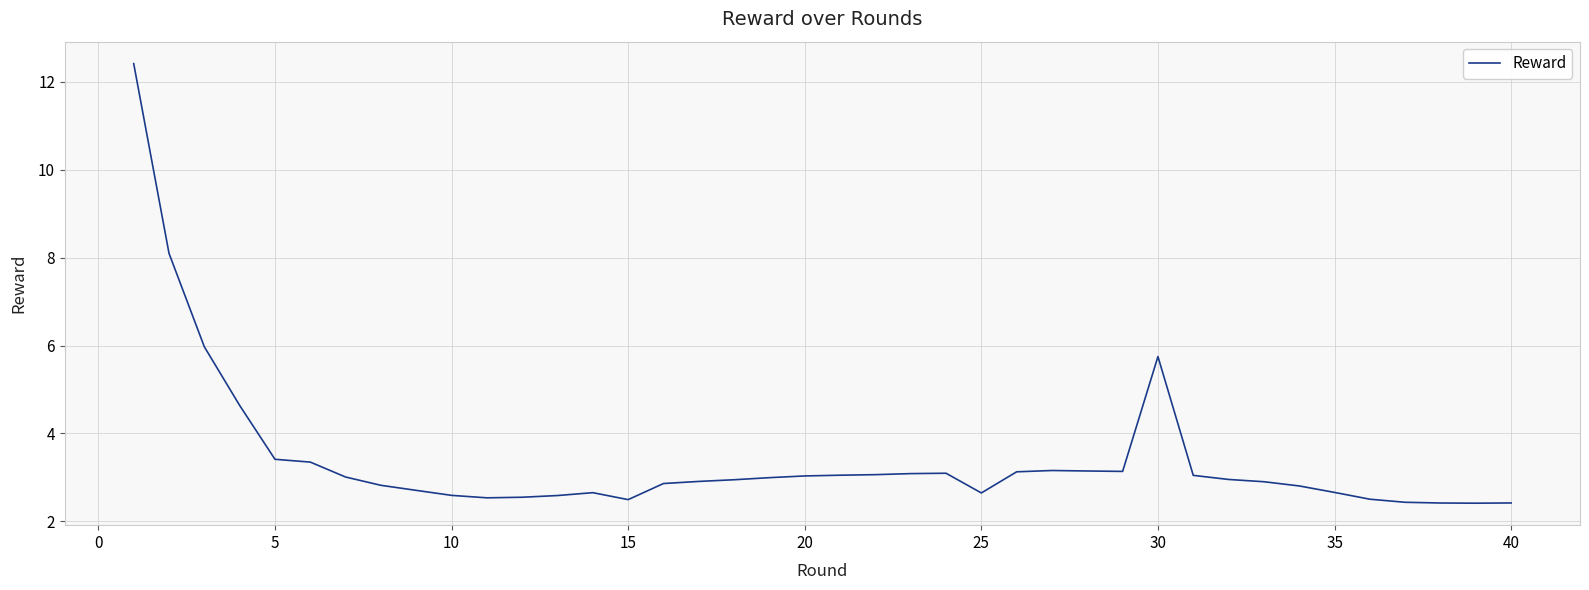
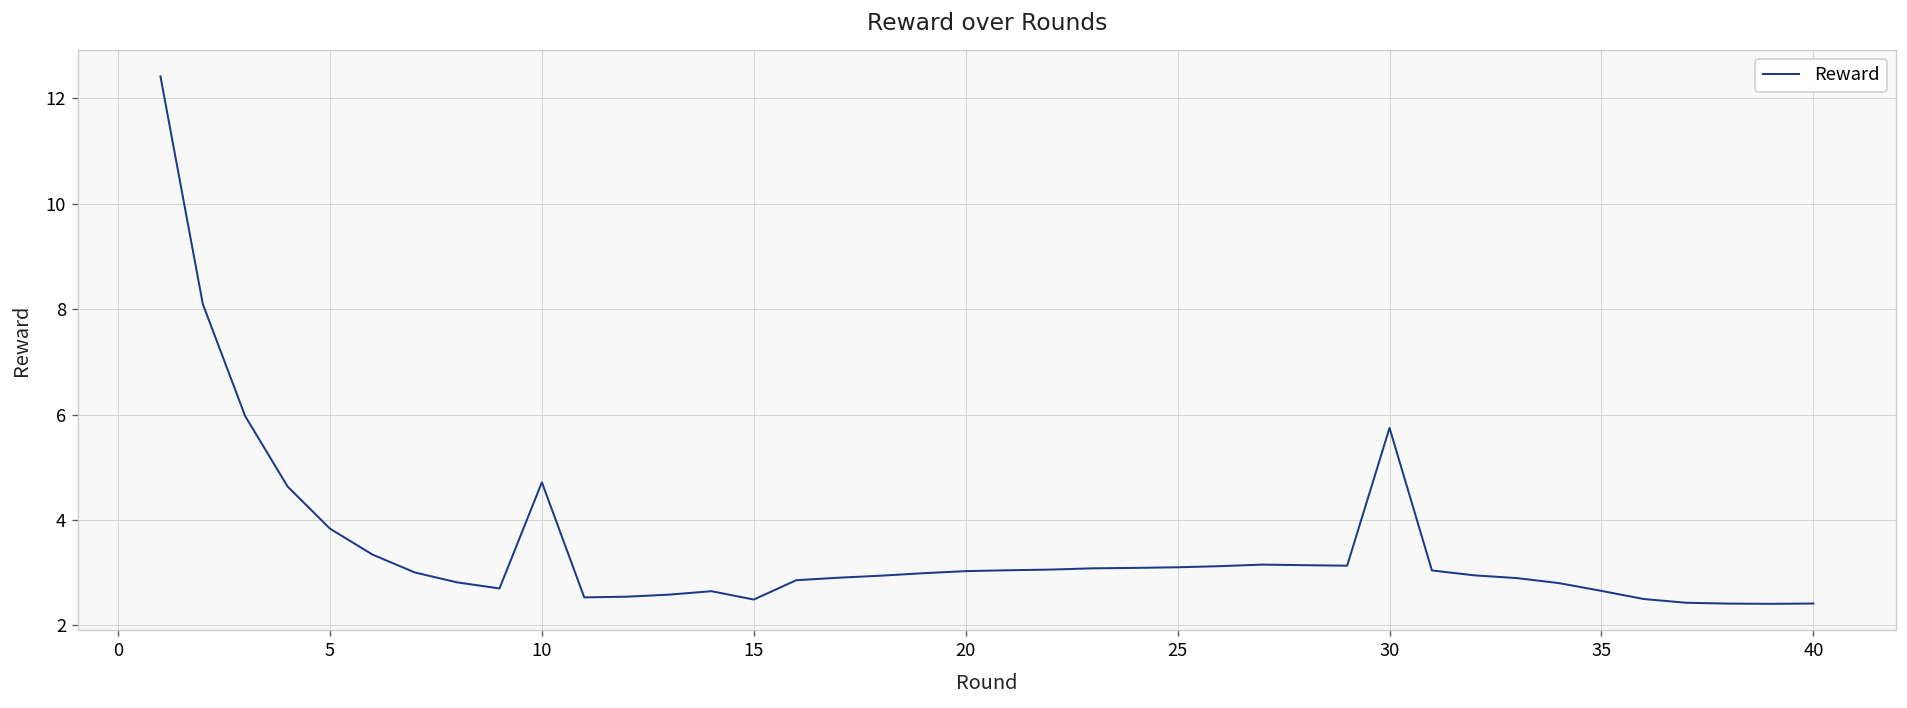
5: 3.4 -> 3.8
10: 2.6 -> 4.7
25: 2.6 -> 3.1
